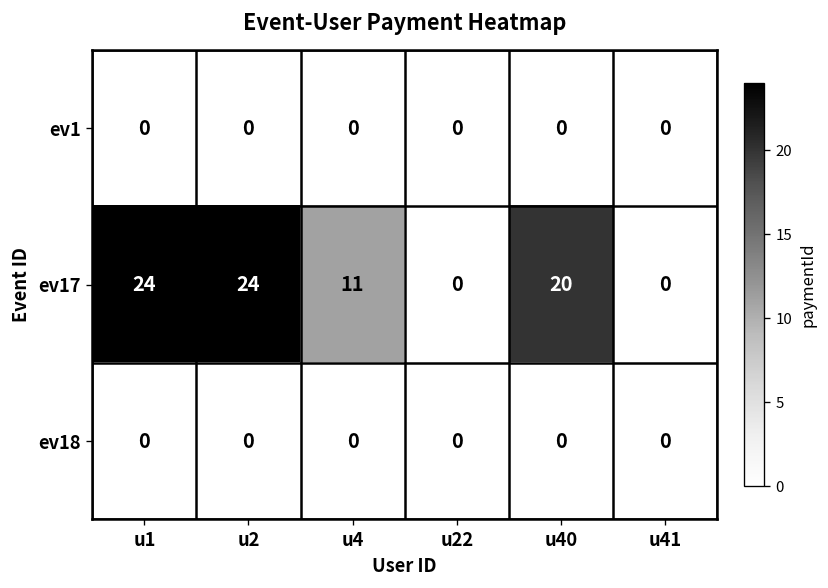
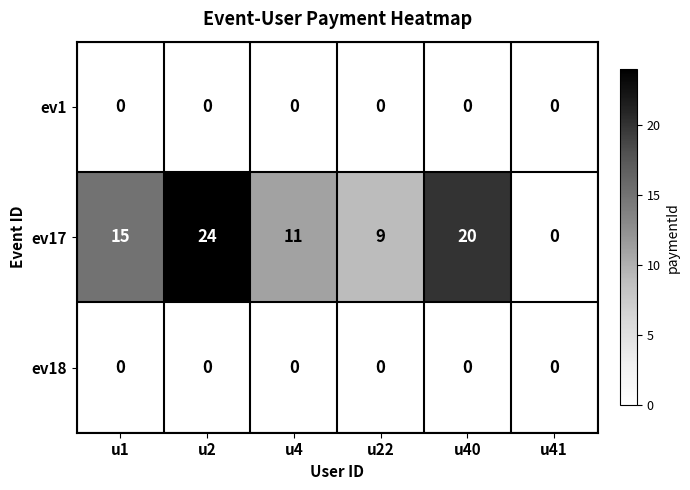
ev17, u1: 24 -> 15
ev17, u22: 0 -> 9
